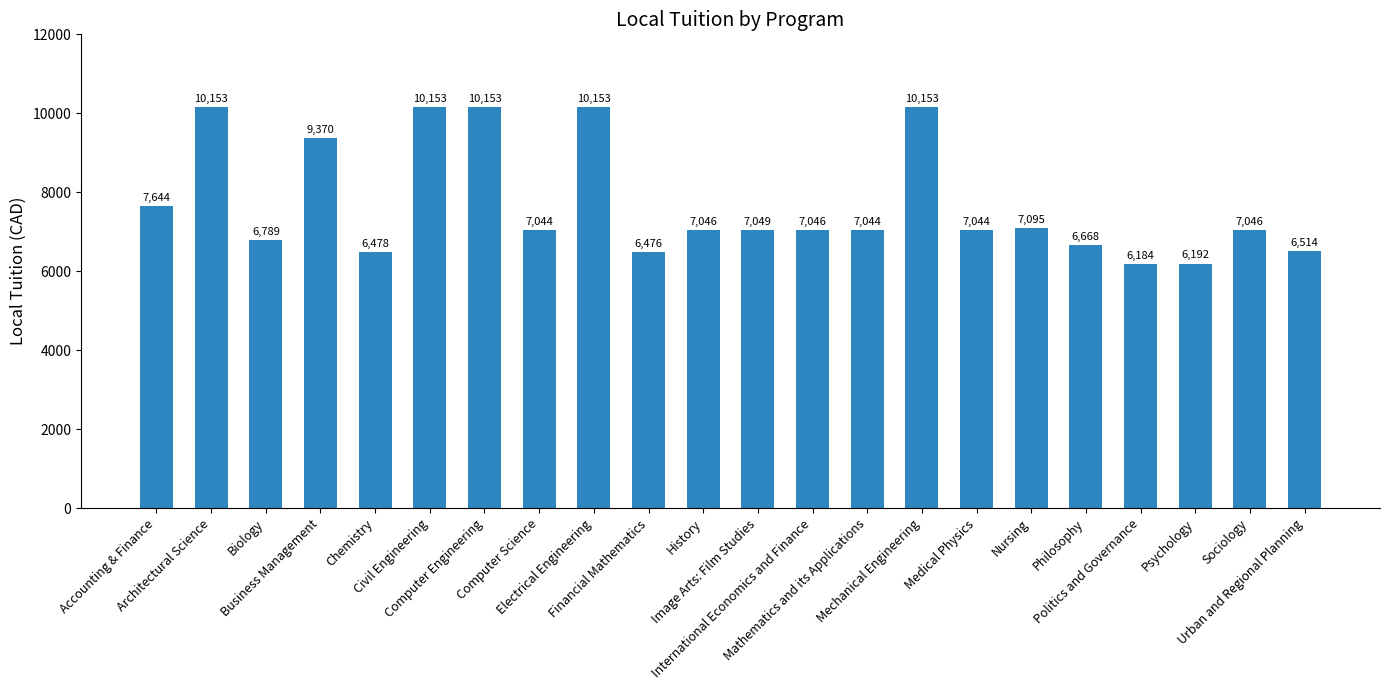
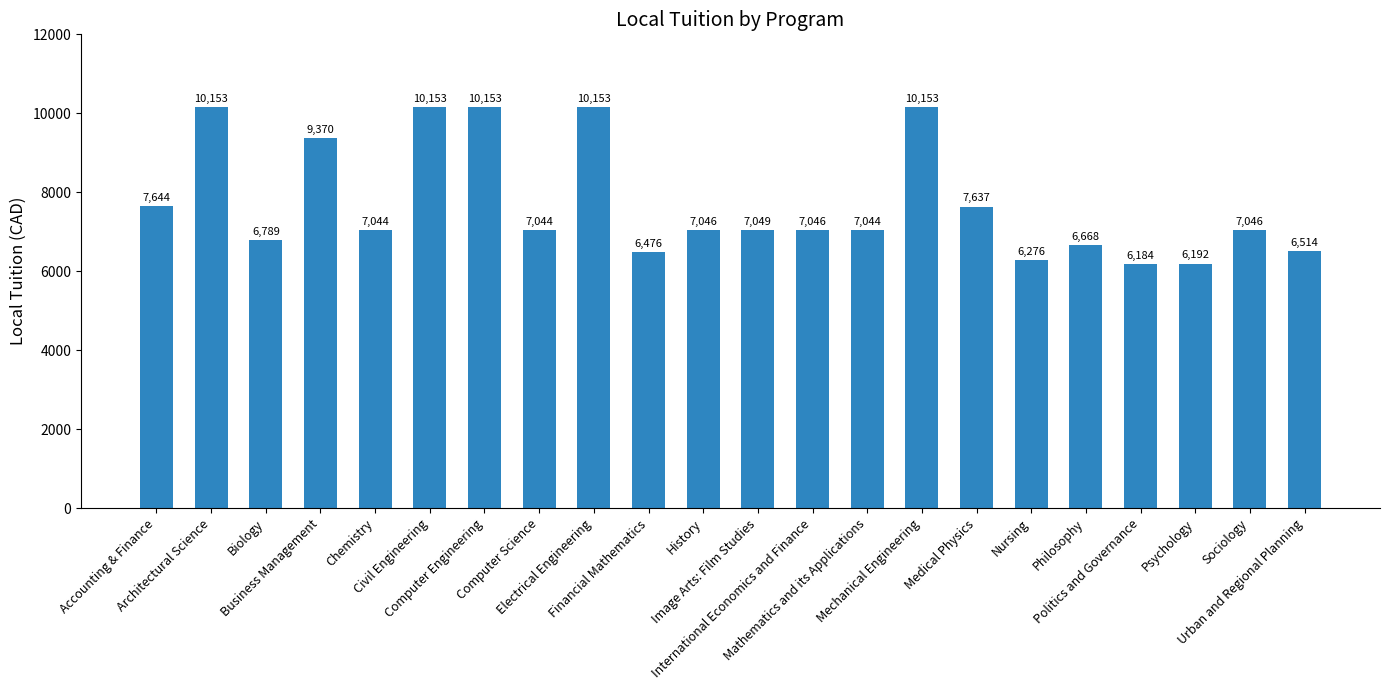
Chemistry: 6,478 -> 7,044
Medical Physics: 7,044 -> 7,637
Nursing: 7,095 -> 6,276
